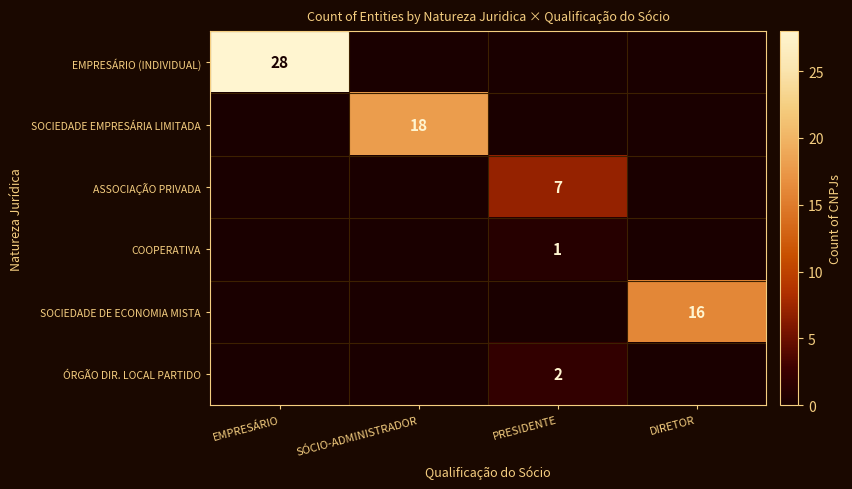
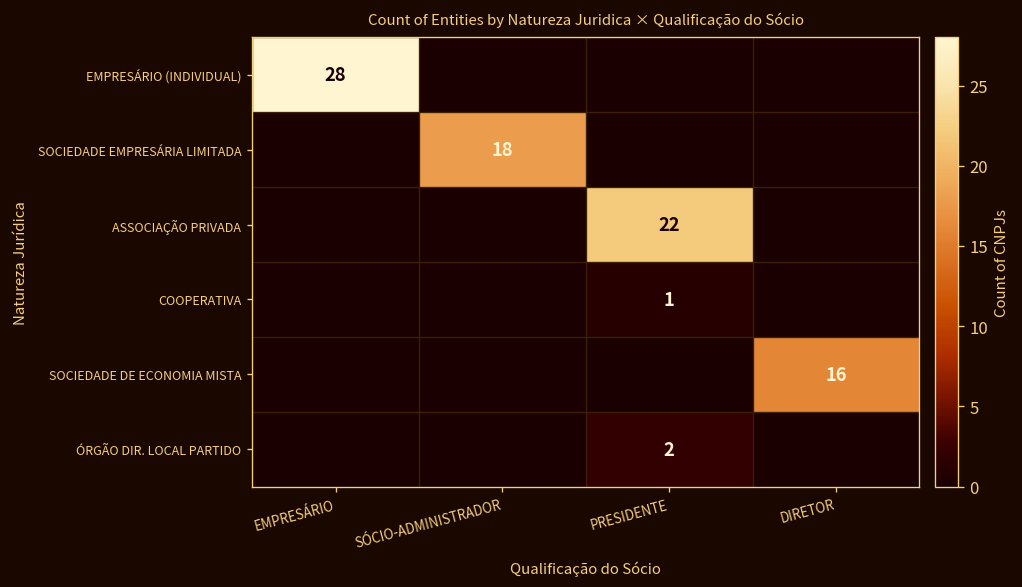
ASSOCIAÇÃO PRIVADA, PRESIDENTE: 7 -> 22
